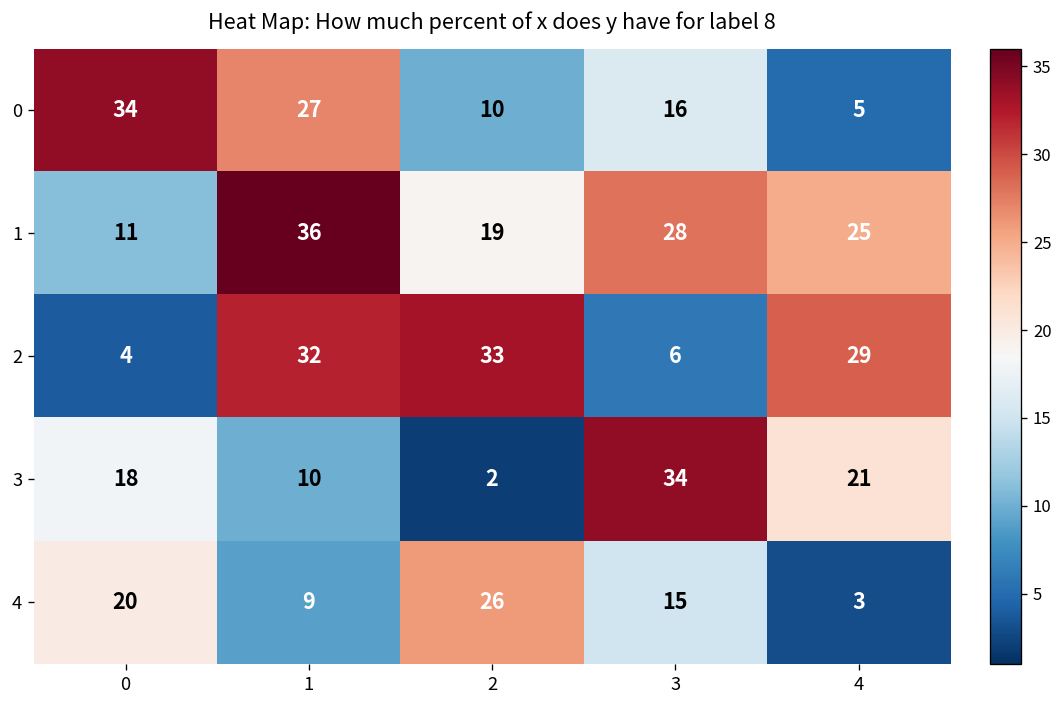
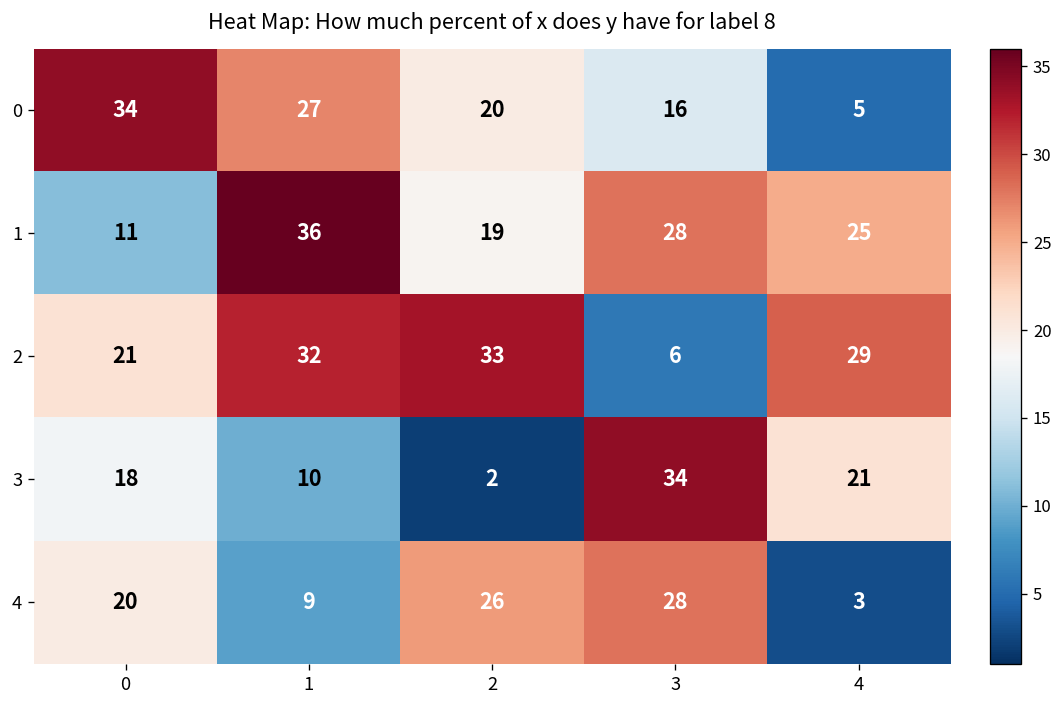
0, 2: 10 -> 20
2, 0: 4 -> 21
4, 3: 15 -> 28
